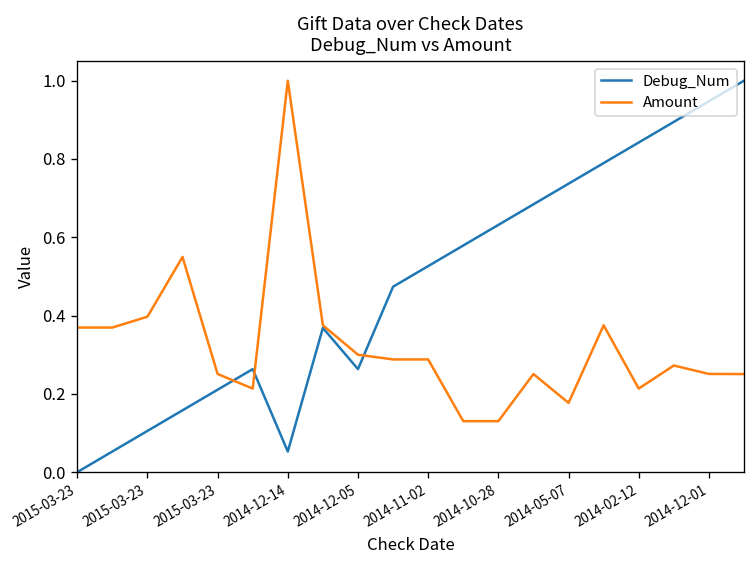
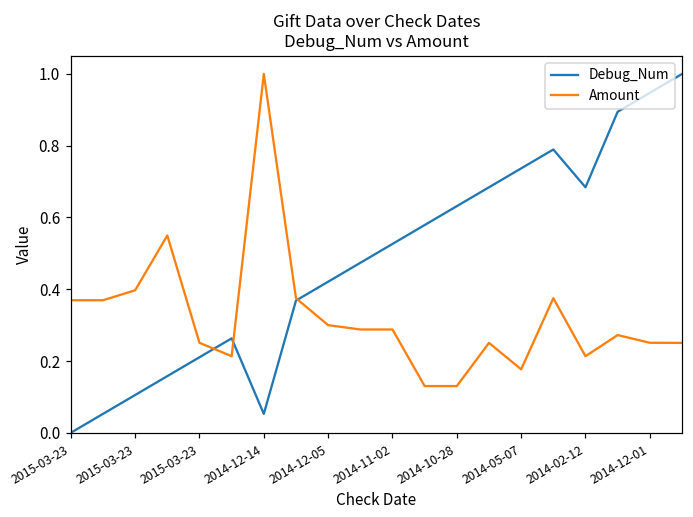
Debug_Num, 2014-12-05: 0.26 -> 0.42
Debug_Num, 2014-02-12: 0.84 -> 0.68
